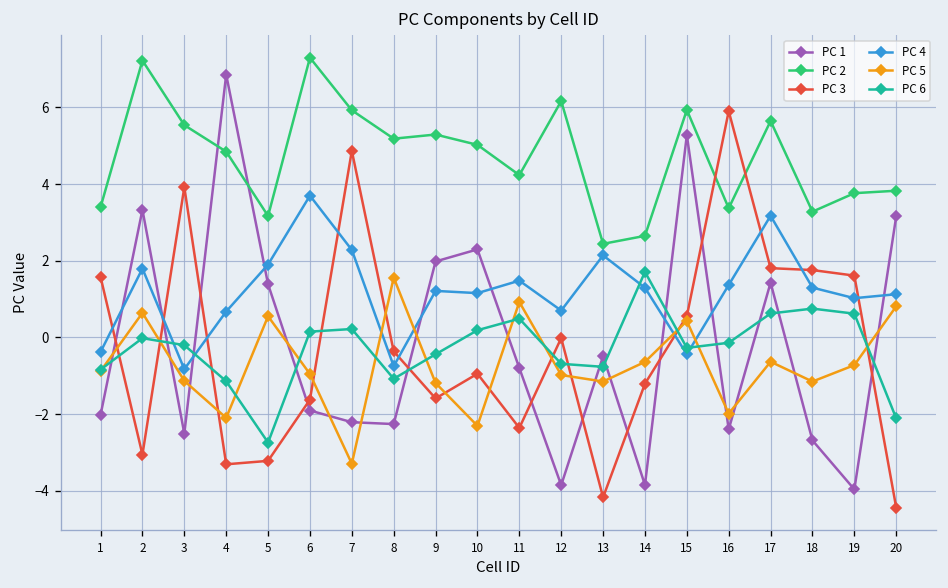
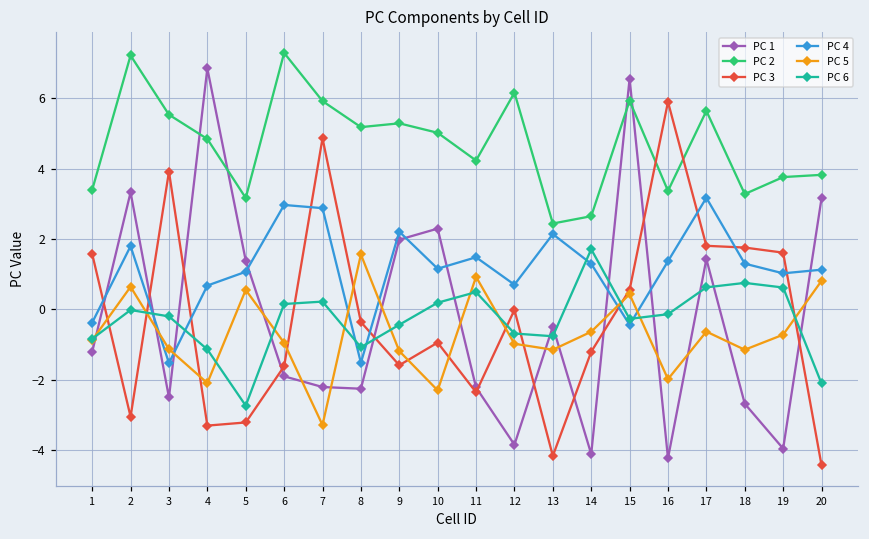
PC 1, 1: -2.0 -> -1.2
PC 4, 3: -0.8 -> -1.5
PC 4, 5: 1.9 -> 1.1
PC 4, 6: 3.7 -> 3.0
PC 4, 7: 2.3 -> 2.9
PC 4, 8: -0.8 -> -1.5
PC 4, 9: 1.2 -> 2.2
PC 1, 11: -0.8 -> -2.2
PC 1, 14: -3.8 -> -4.1
PC 1, 15: 5.3 -> 6.6
PC 1, 16: -2.4 -> -4.2
